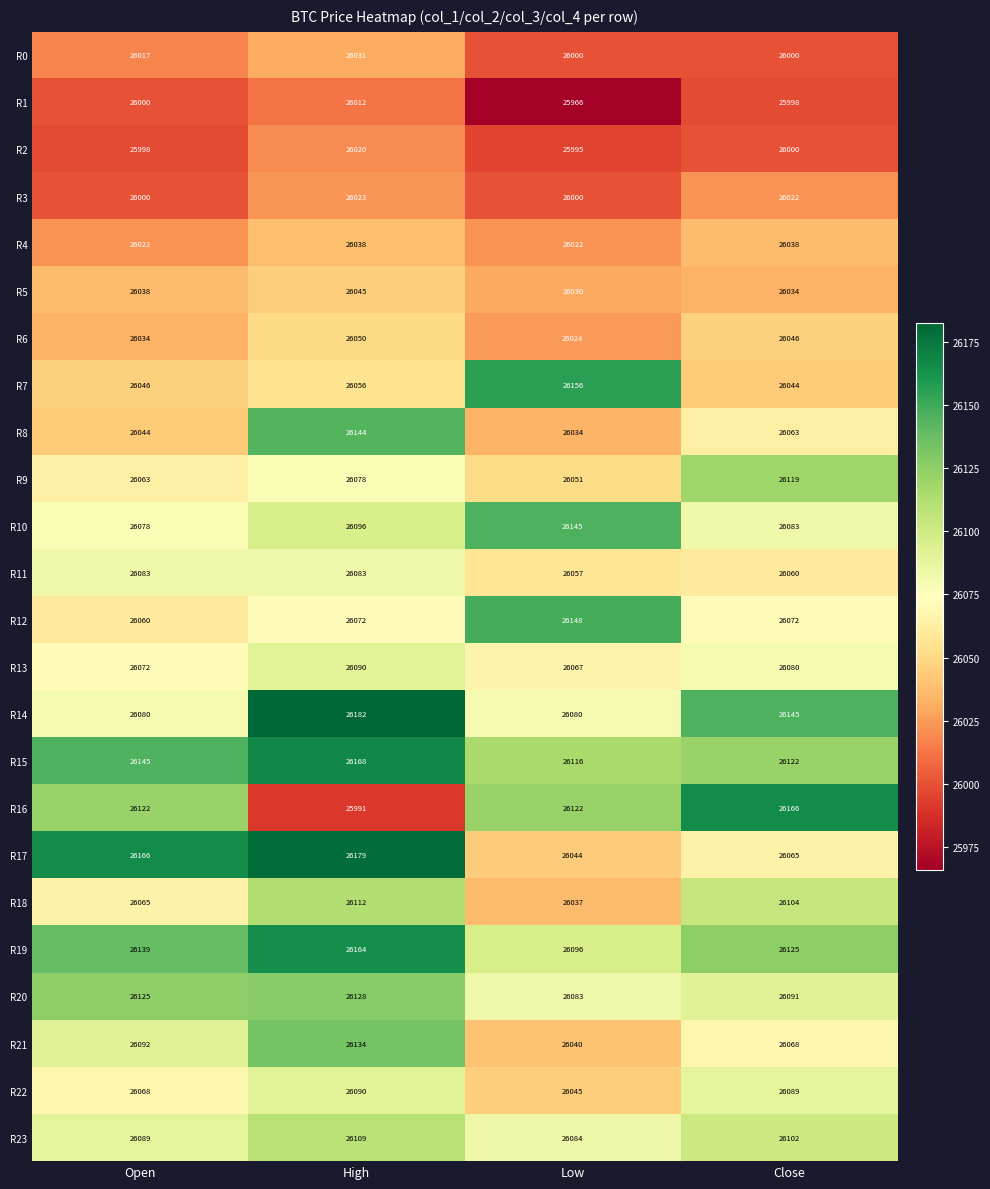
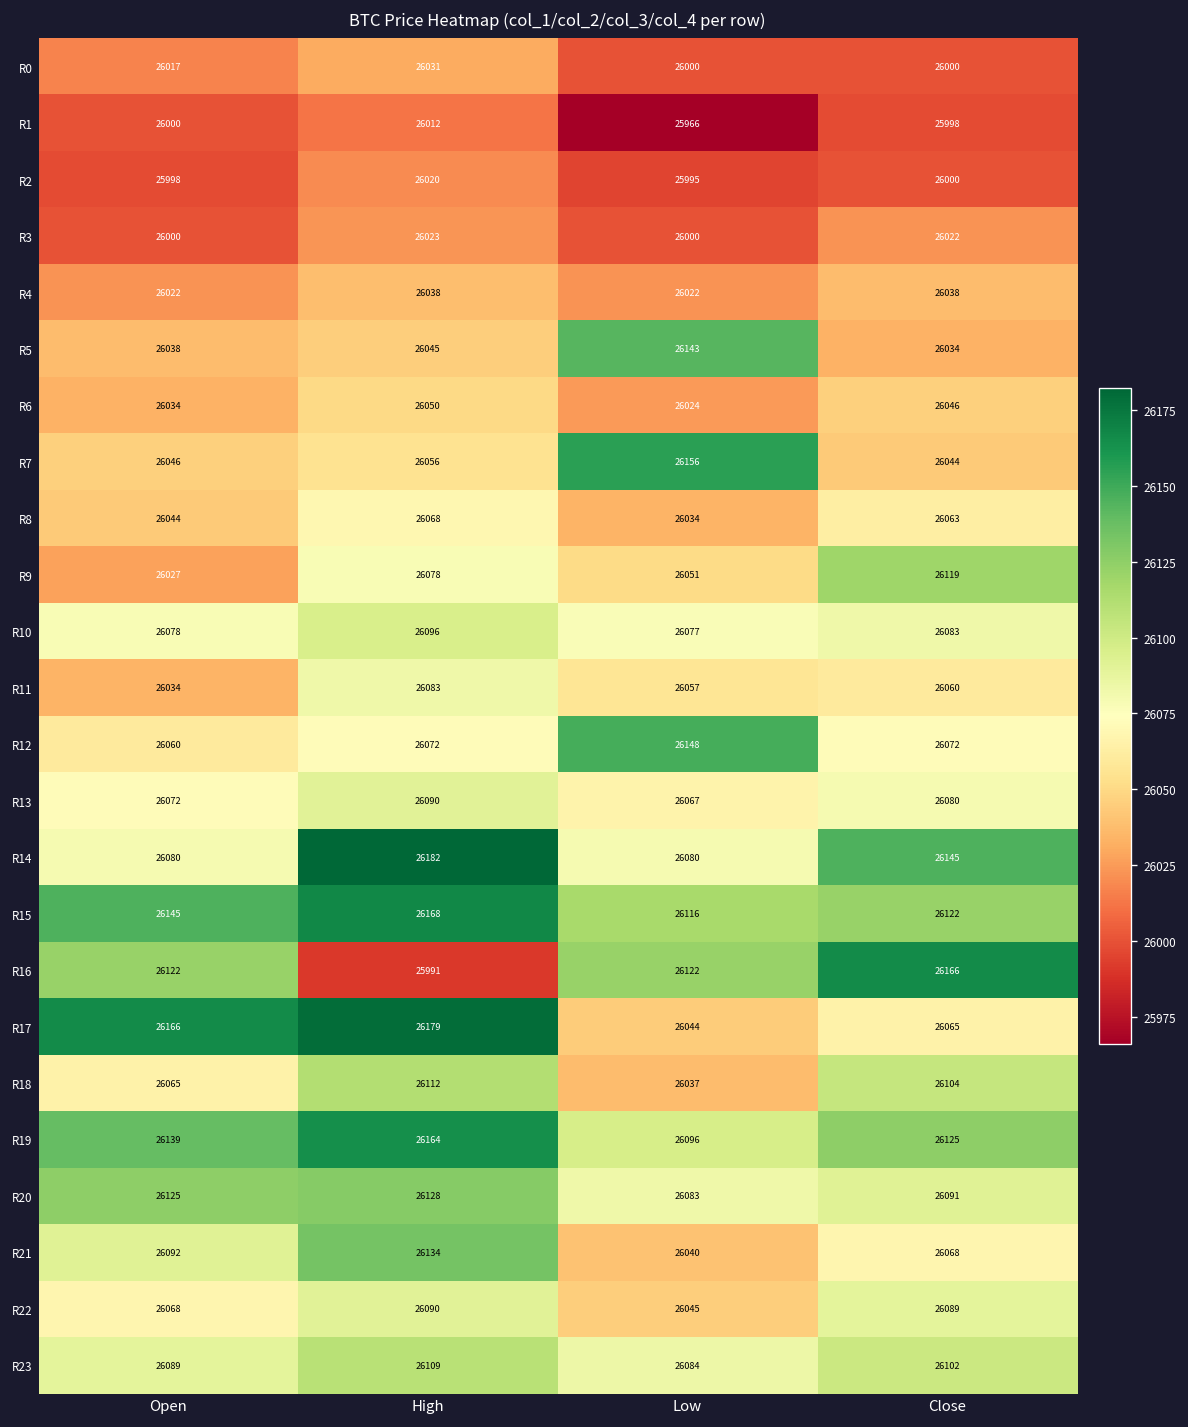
R5, Low: 26030 -> 26143
R8, High: 26144 -> 26068
R9, Open: 26063 -> 26027
R10, Low: 26145 -> 26077
R11, Open: 26083 -> 26034
